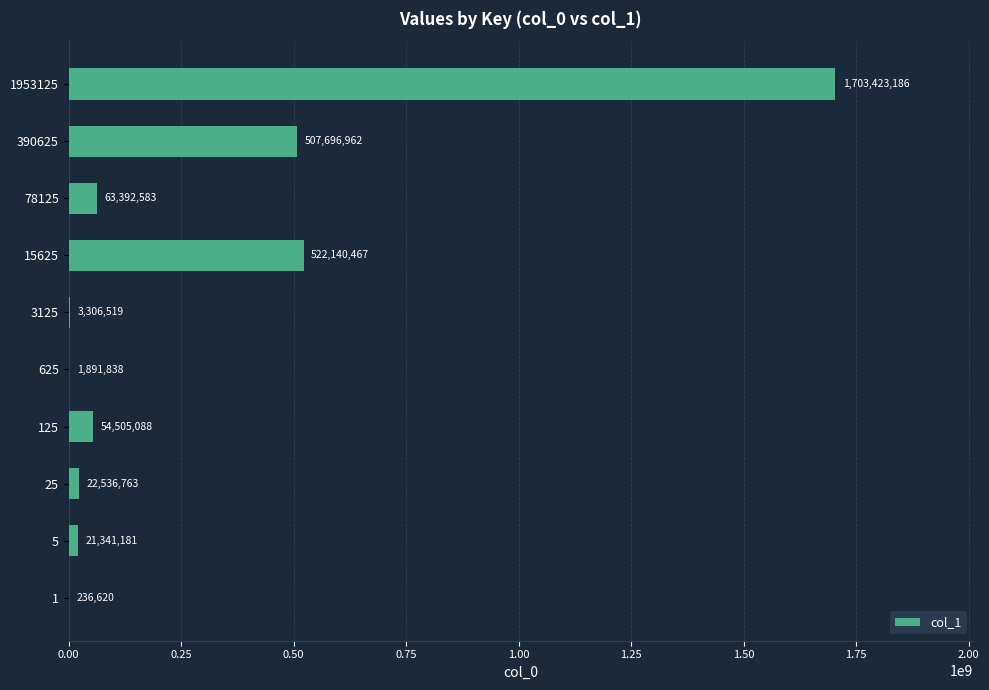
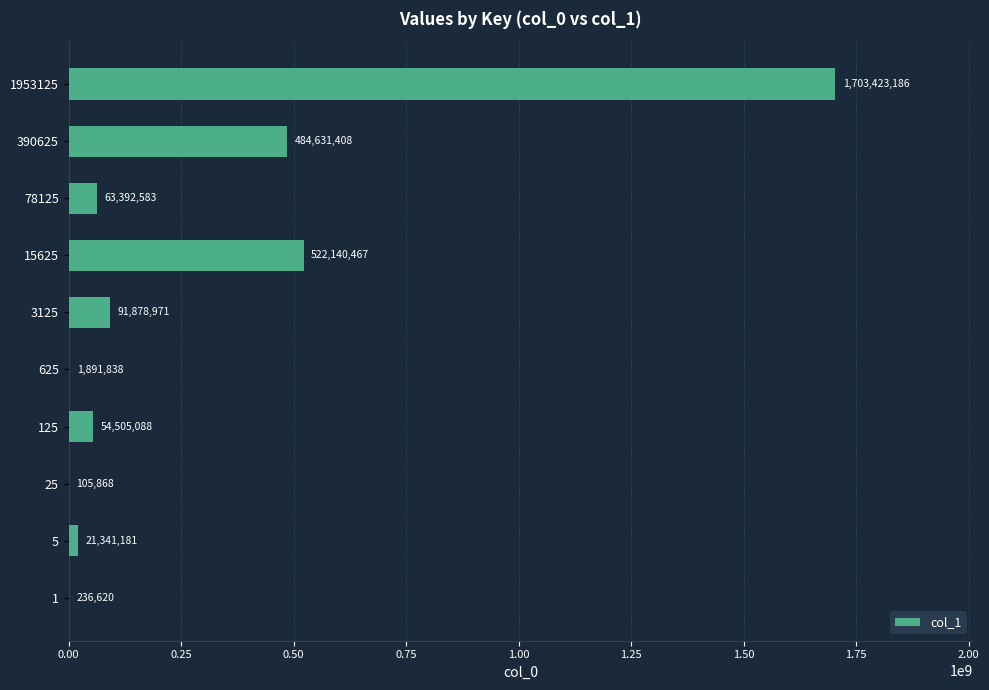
390625: 507,696,962 -> 484,631,408
3125: 3,306,519 -> 91,878,971
25: 22,536,763 -> 105,868
